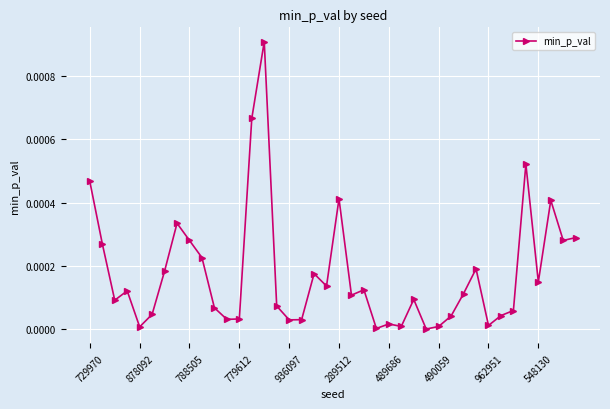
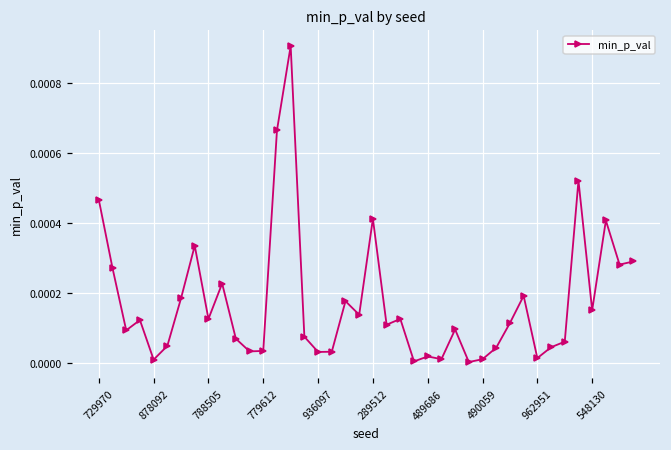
788505: 0.00028 -> 0.00012
